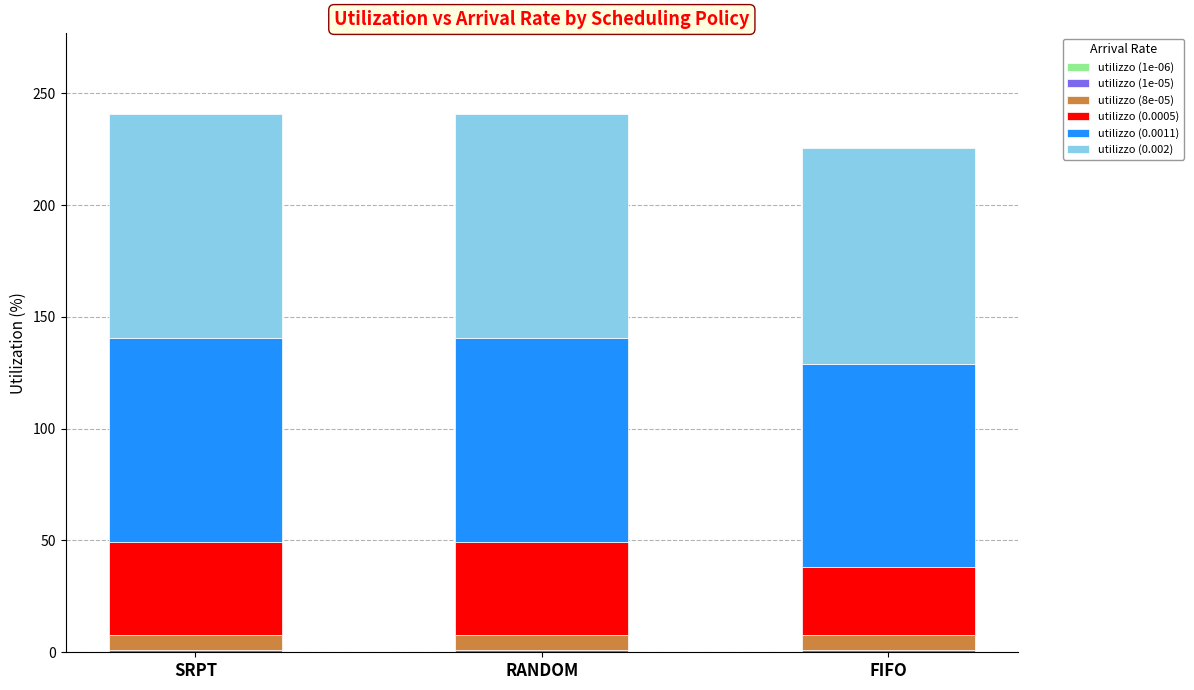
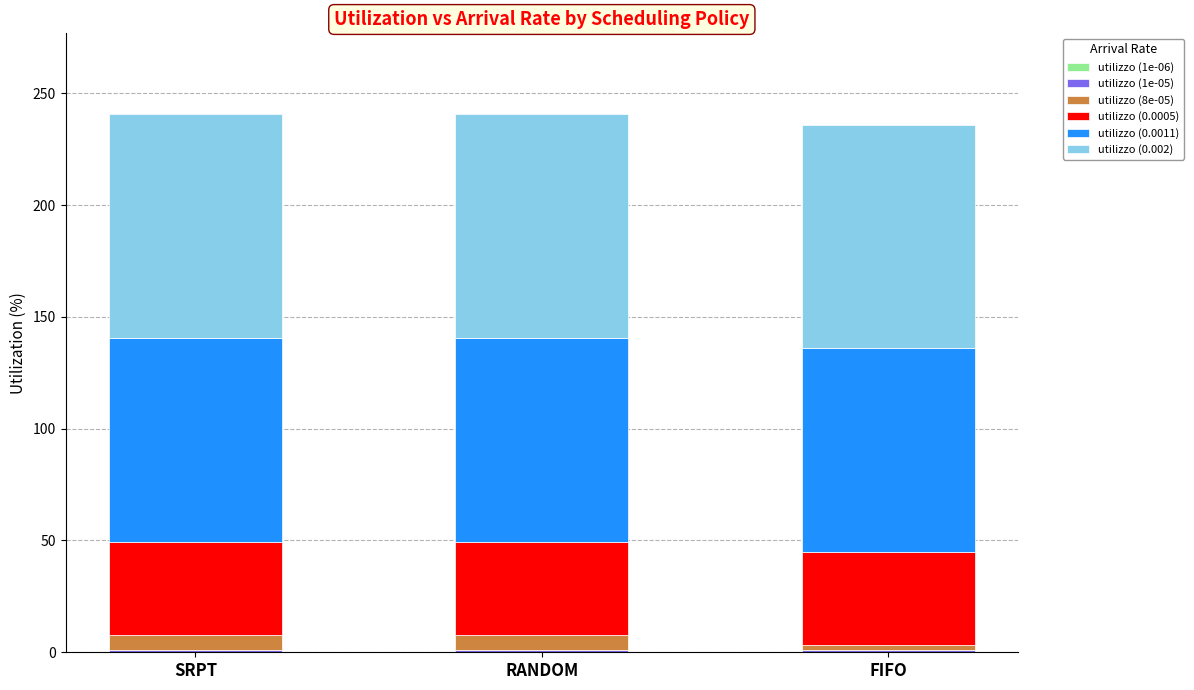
utilizzo (8e-05), FIFO: 7 -> 2
utilizzo (0.0005), FIFO: 30 -> 42
utilizzo (0.002), FIFO: 96 -> 100
